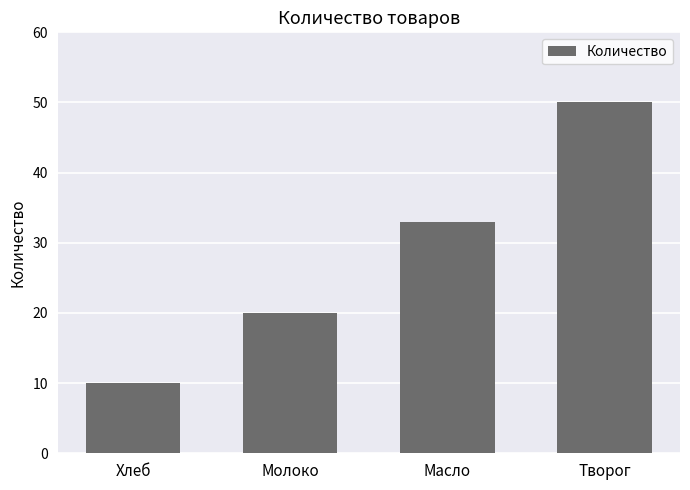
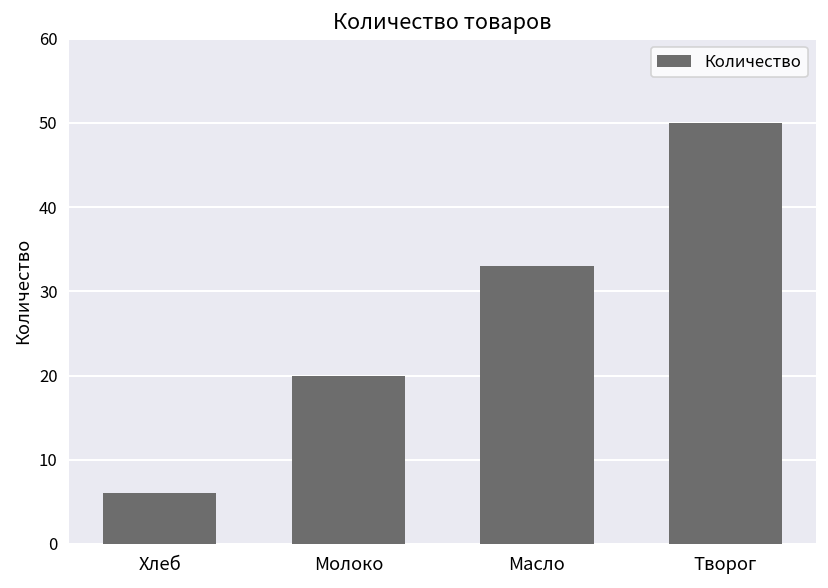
Хлеб: 10 -> 6
